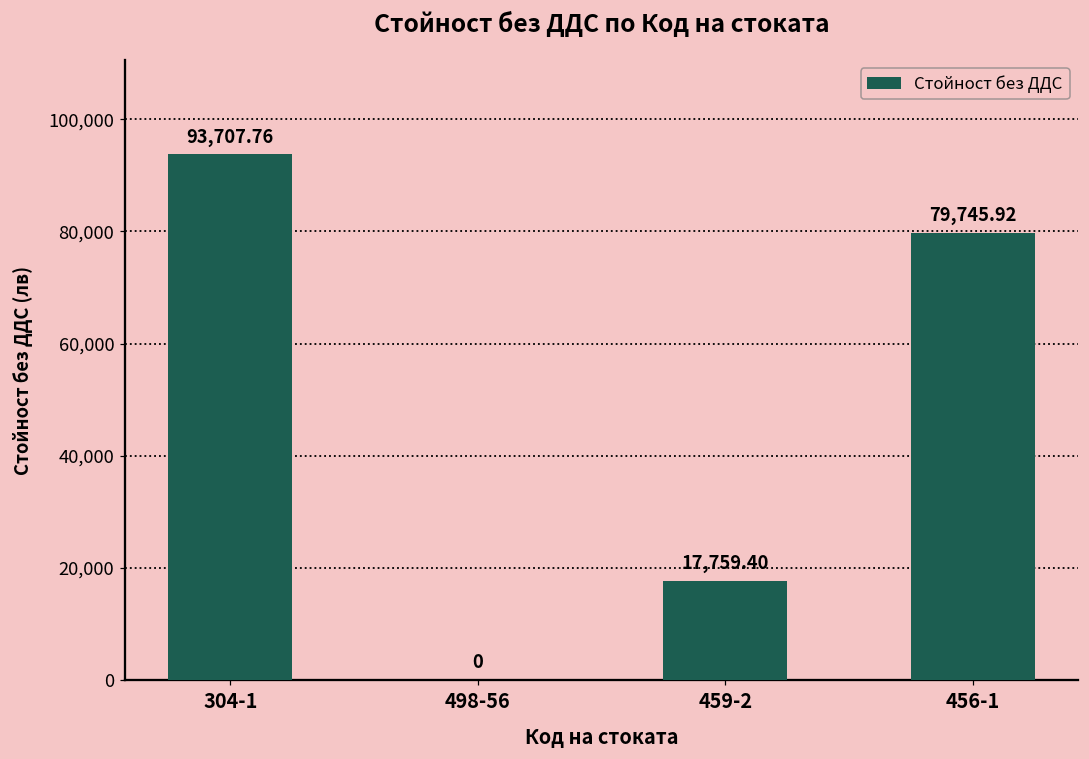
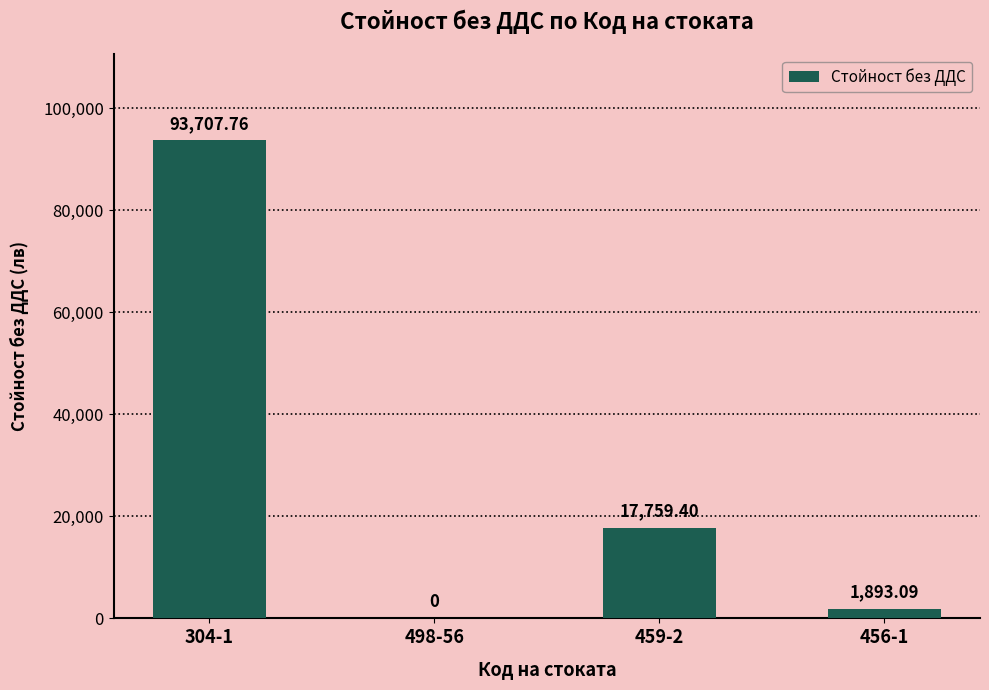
456-1: 79,745.92 -> 1,893.09
